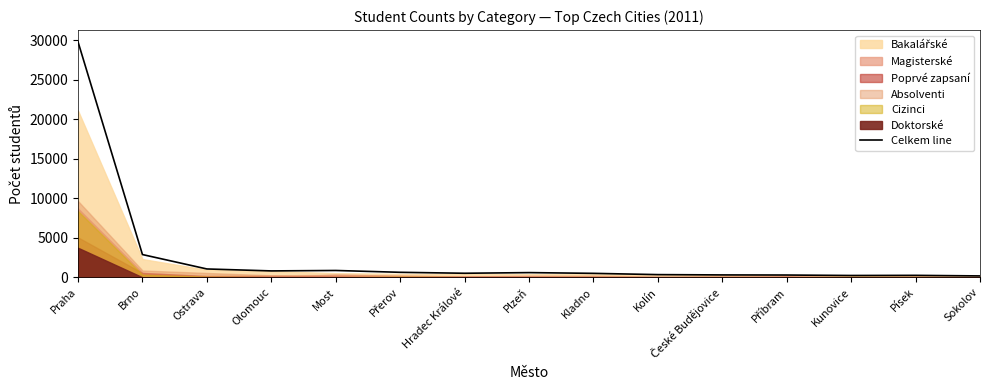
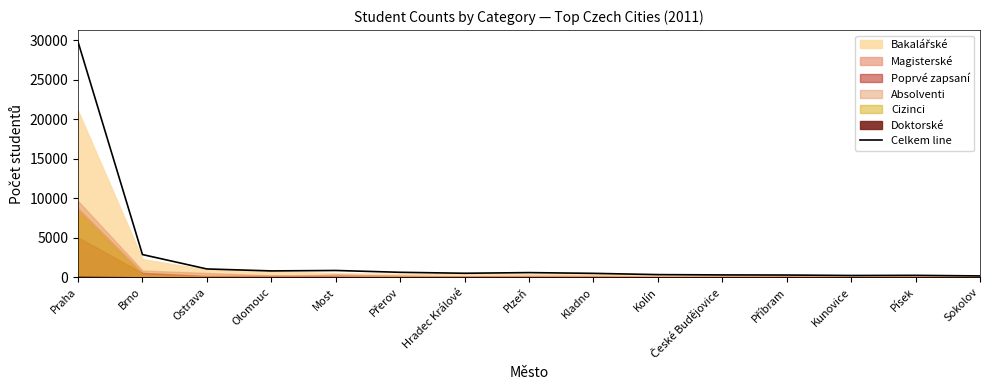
Doktorské, Praha: 4000 -> 0
